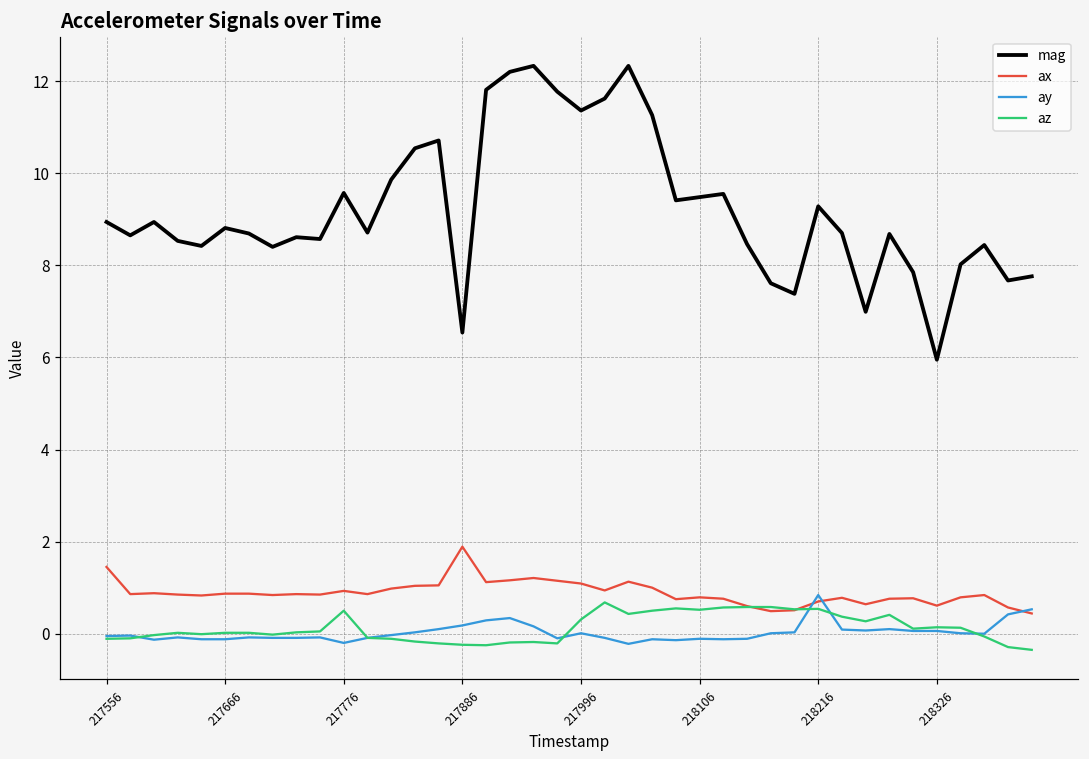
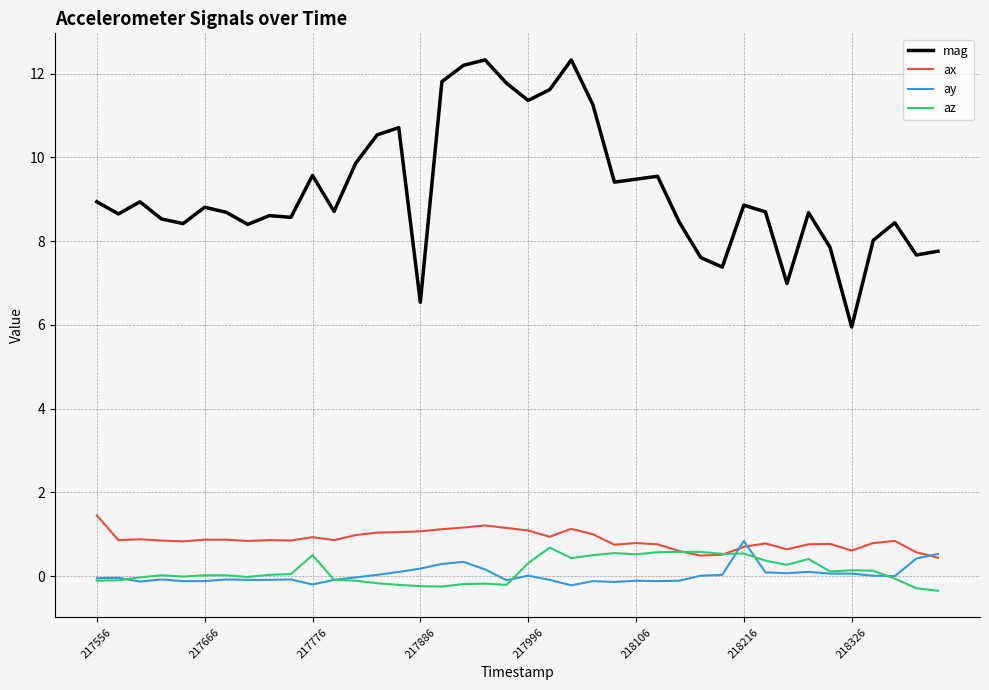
ax, 217886: 1.9 -> 1.1
mag, 218216: 9.3 -> 8.9
